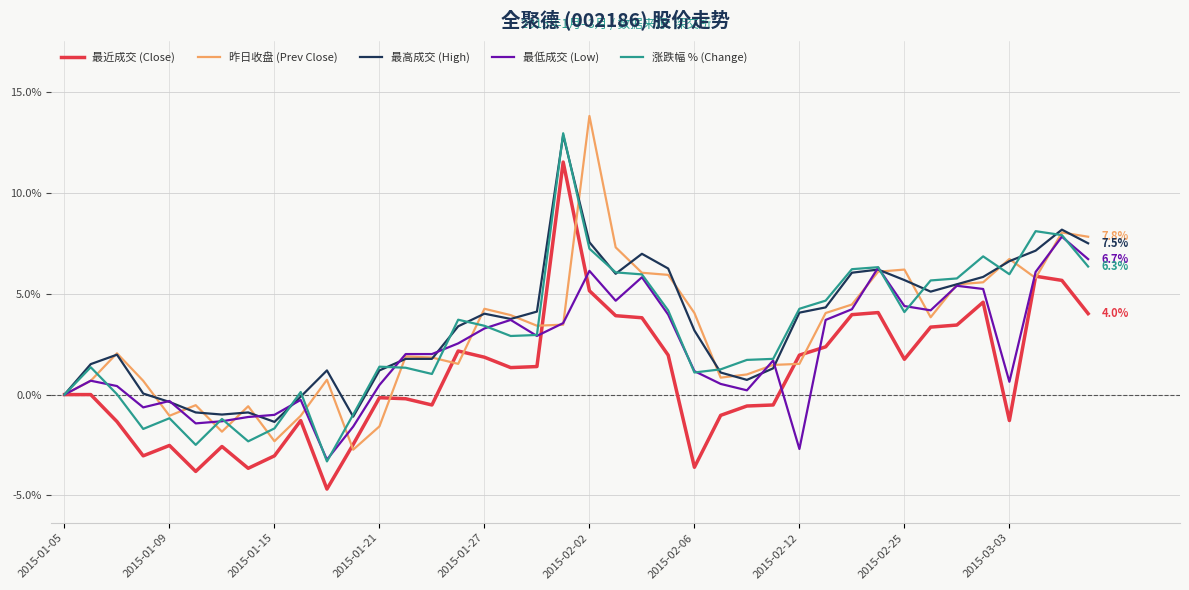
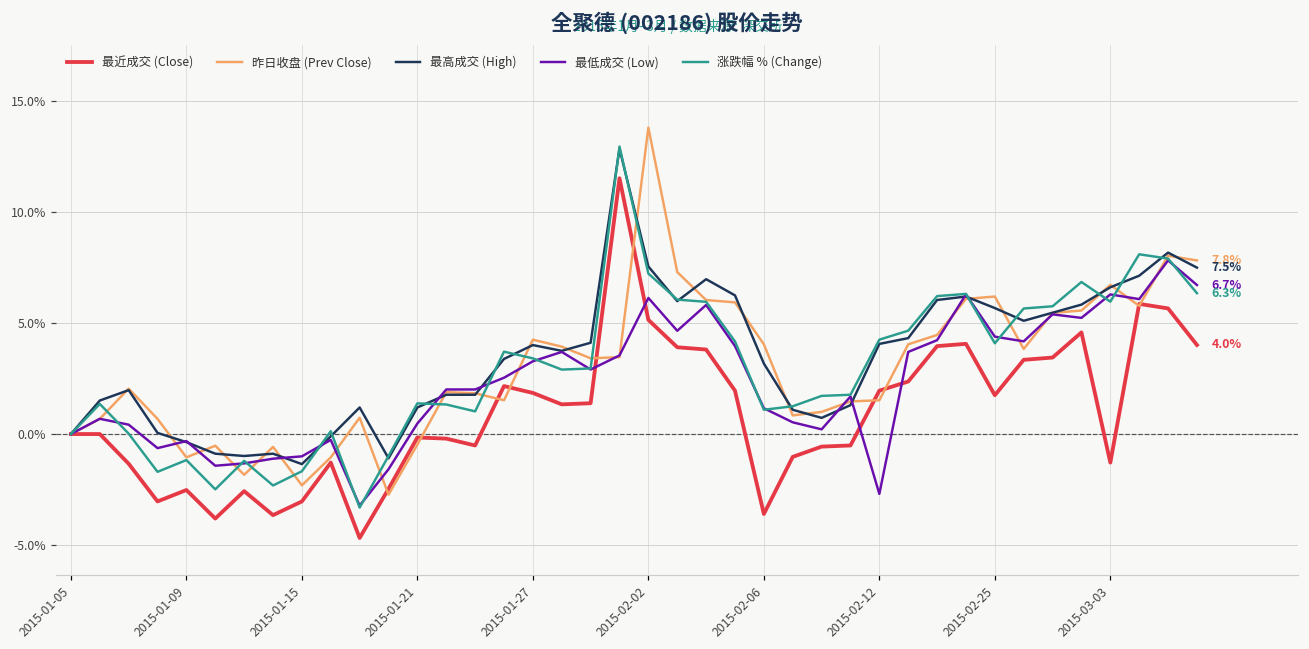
昨日收盘 (Prev Close), 2015-01-21: -1.6% -> -0.5%
最低成交 (Low), 2015-03-03: 0.6% -> 6.3%
